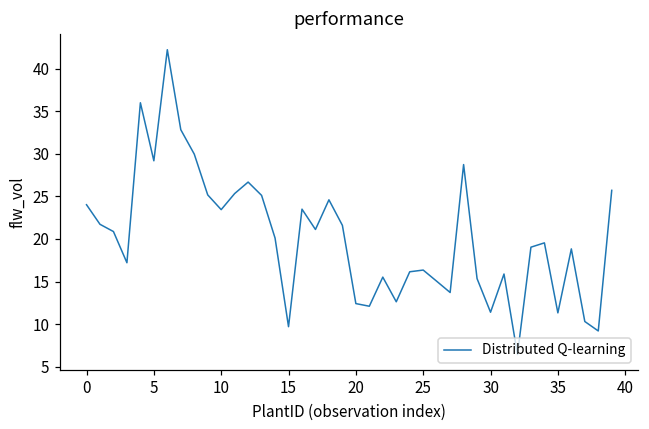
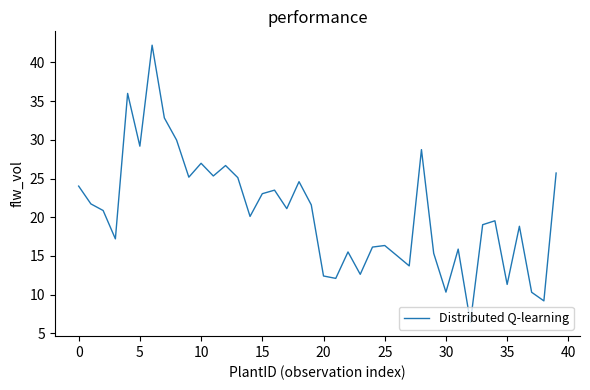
10: 23 -> 27
15: 10 -> 23
30: 11 -> 10
